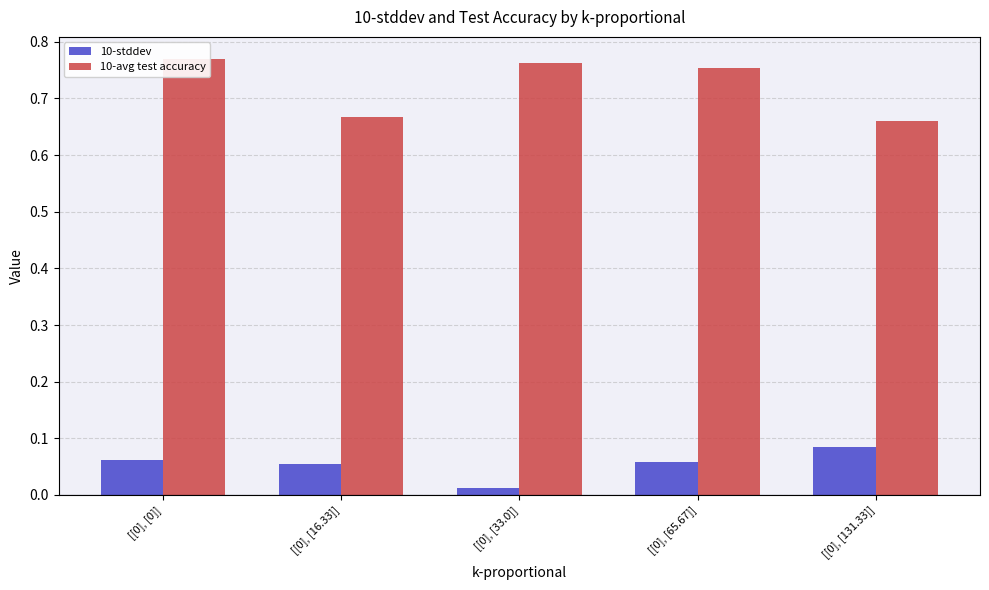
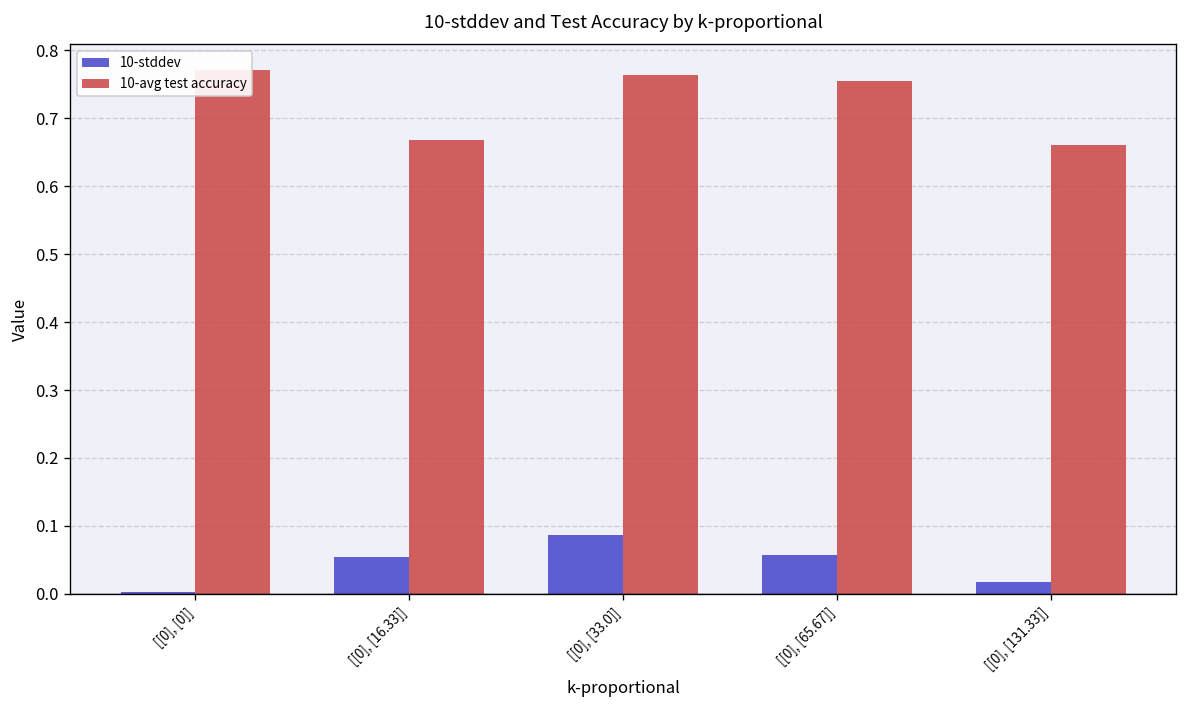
10-stddev, [[0], [0]]: 0.06 -> 0.00
10-stddev, [[0], [33.0]]: 0.01 -> 0.09
10-stddev, [[0], [131.33]]: 0.08 -> 0.02
